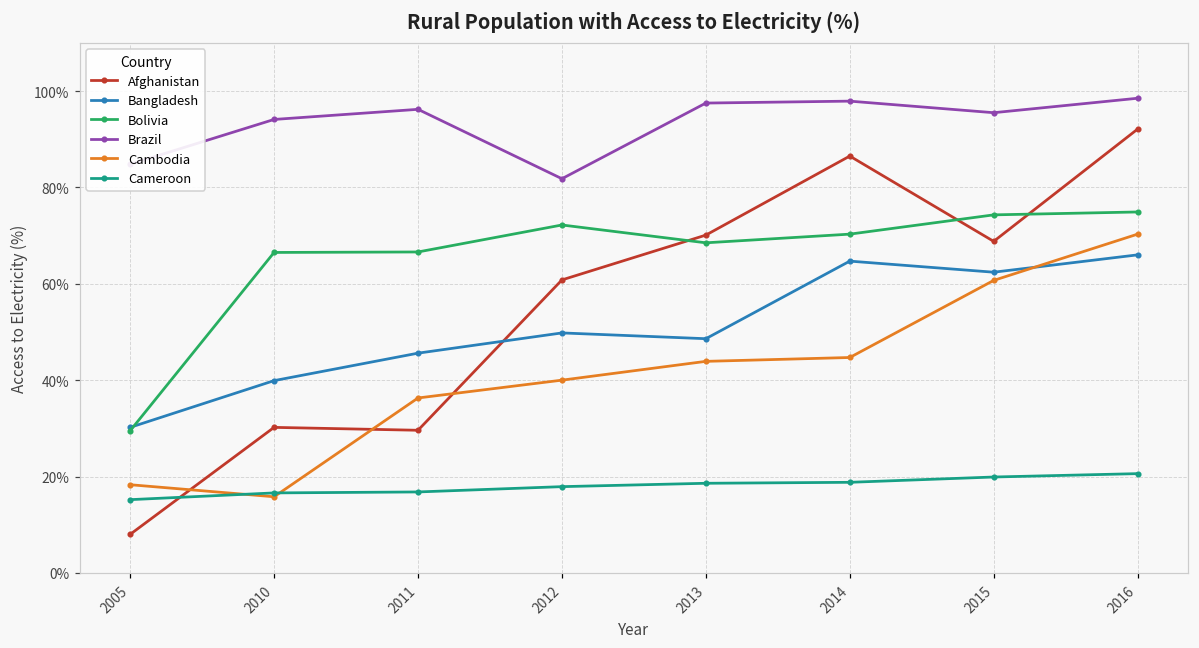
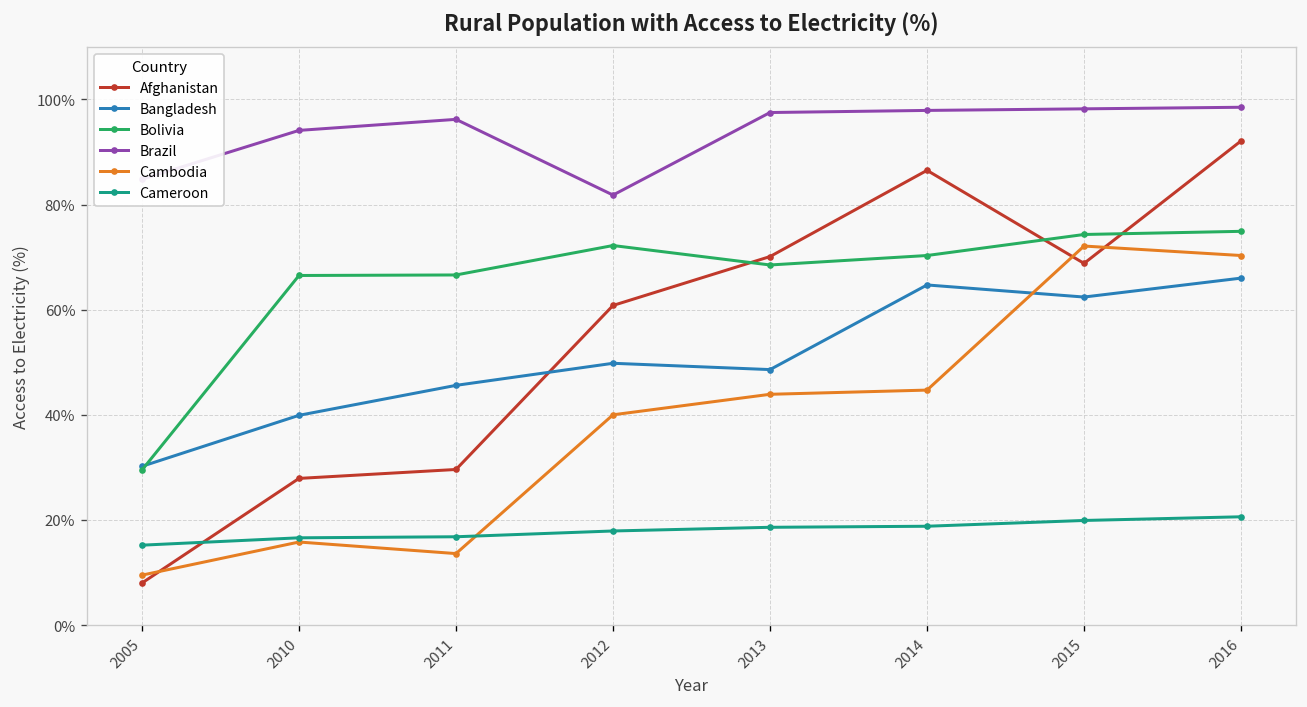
Cambodia, 2005: 18% -> 10%
Afghanistan, 2010: 30% -> 28%
Cambodia, 2011: 36% -> 14%
Brazil, 2015: 96% -> 98%
Cambodia, 2015: 61% -> 72%
